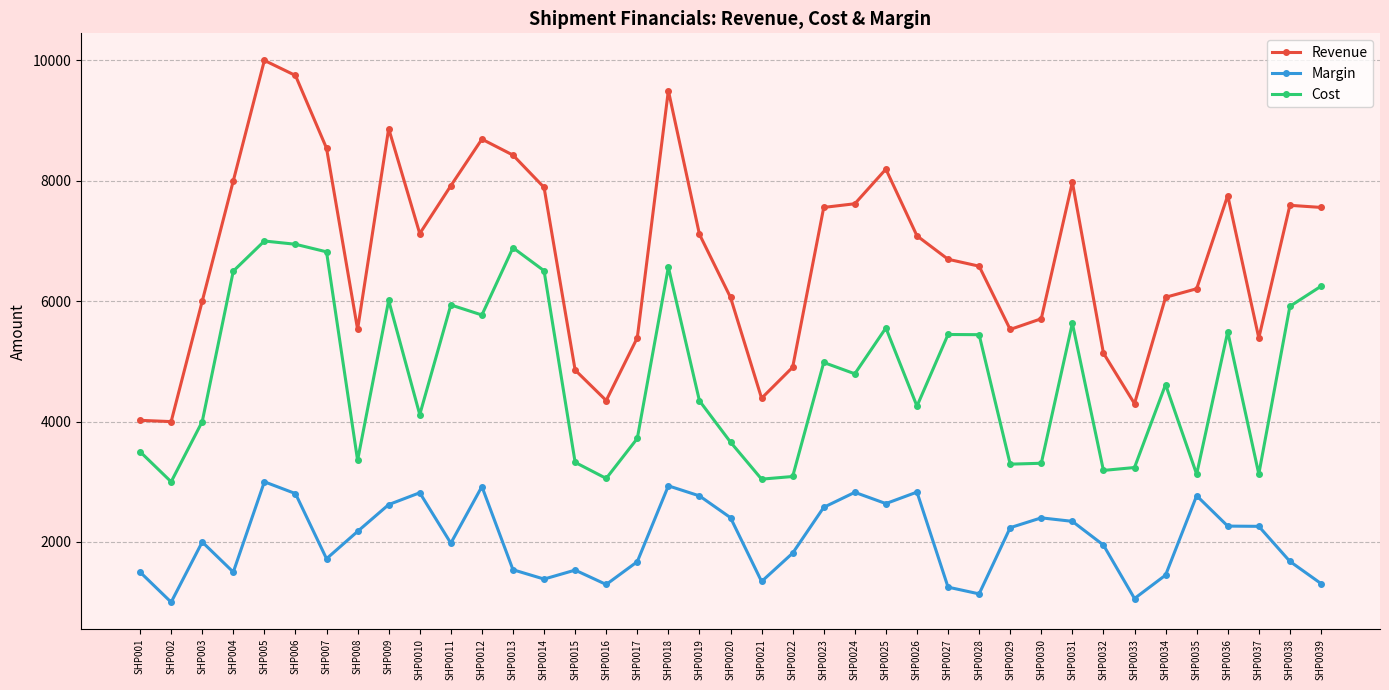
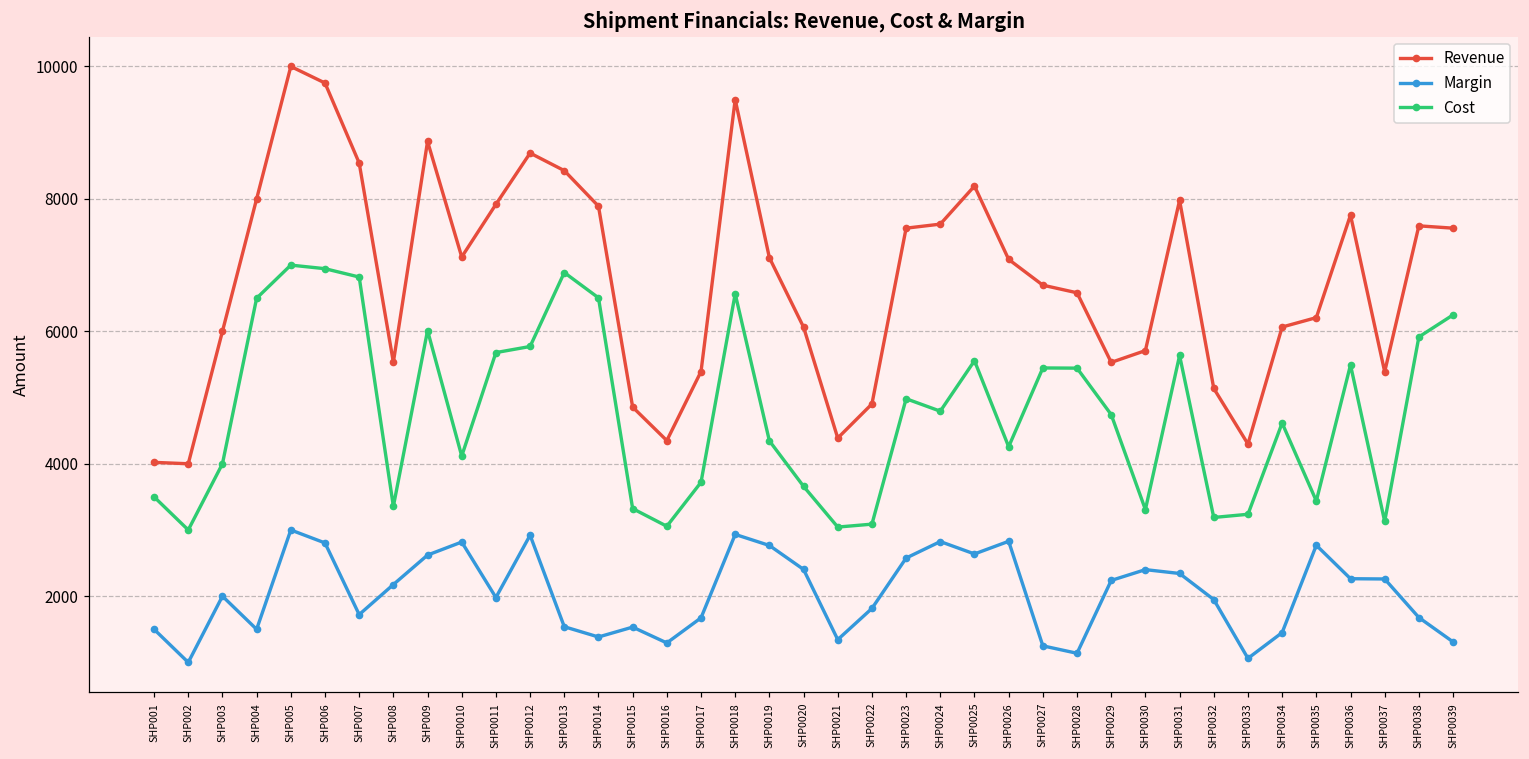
Cost, SHP0011: 5900 -> 5700
Cost, SHP0029: 3300 -> 4700
Cost, SHP0035: 3100 -> 3400
